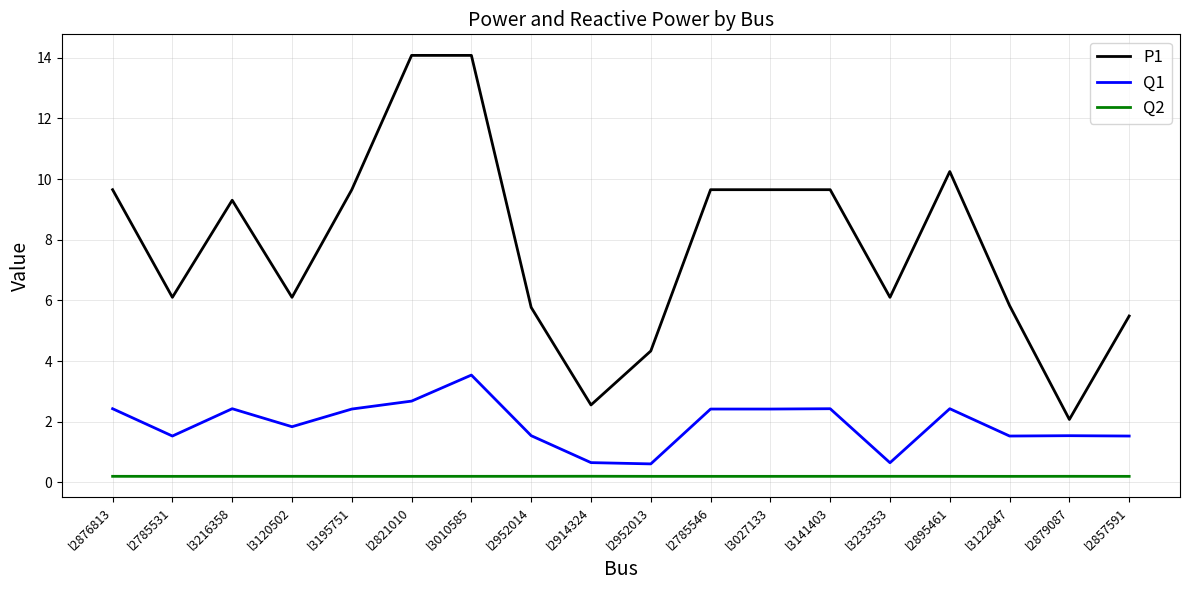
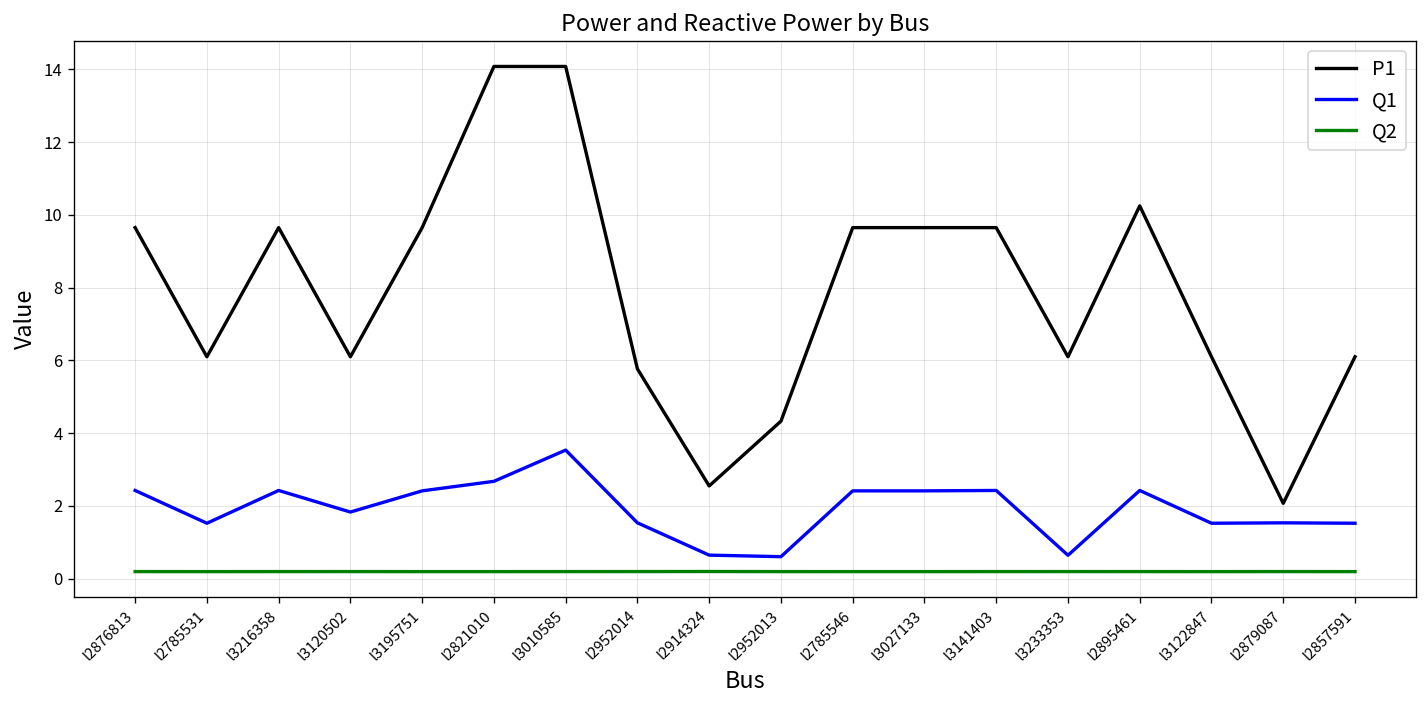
P1, l3216358: 9.3 -> 9.7
P1, l3122847: 5.8 -> 6.1
P1, l2857591: 5.5 -> 6.1
